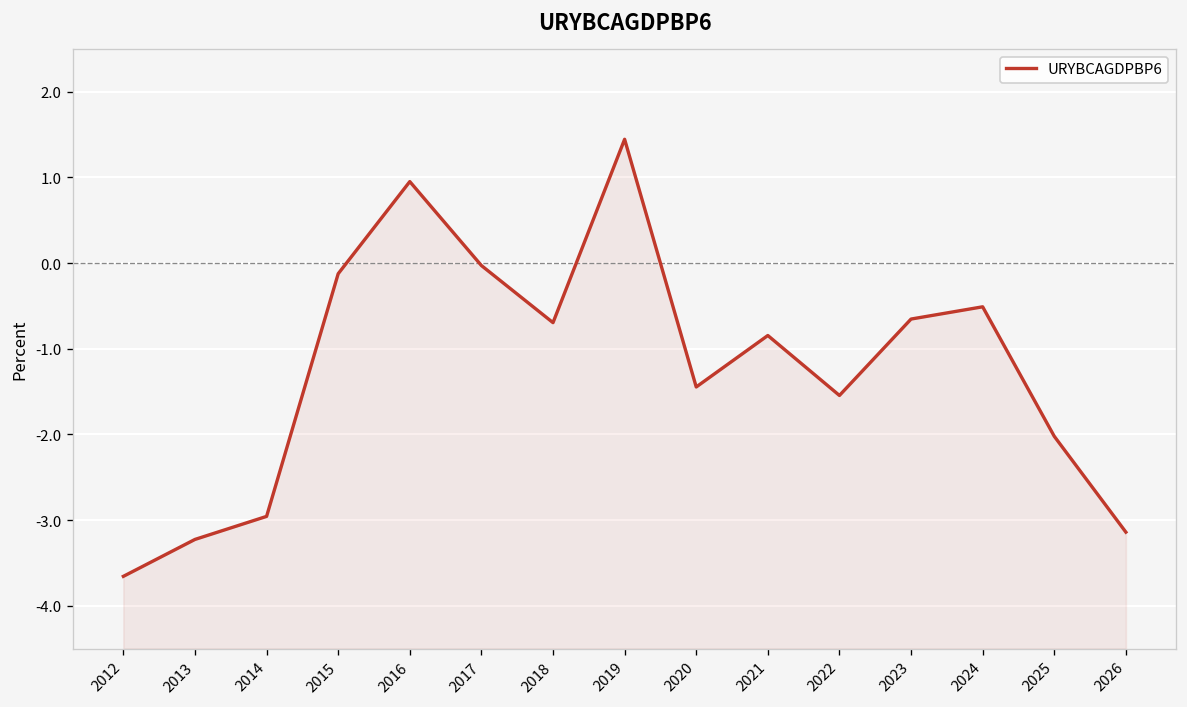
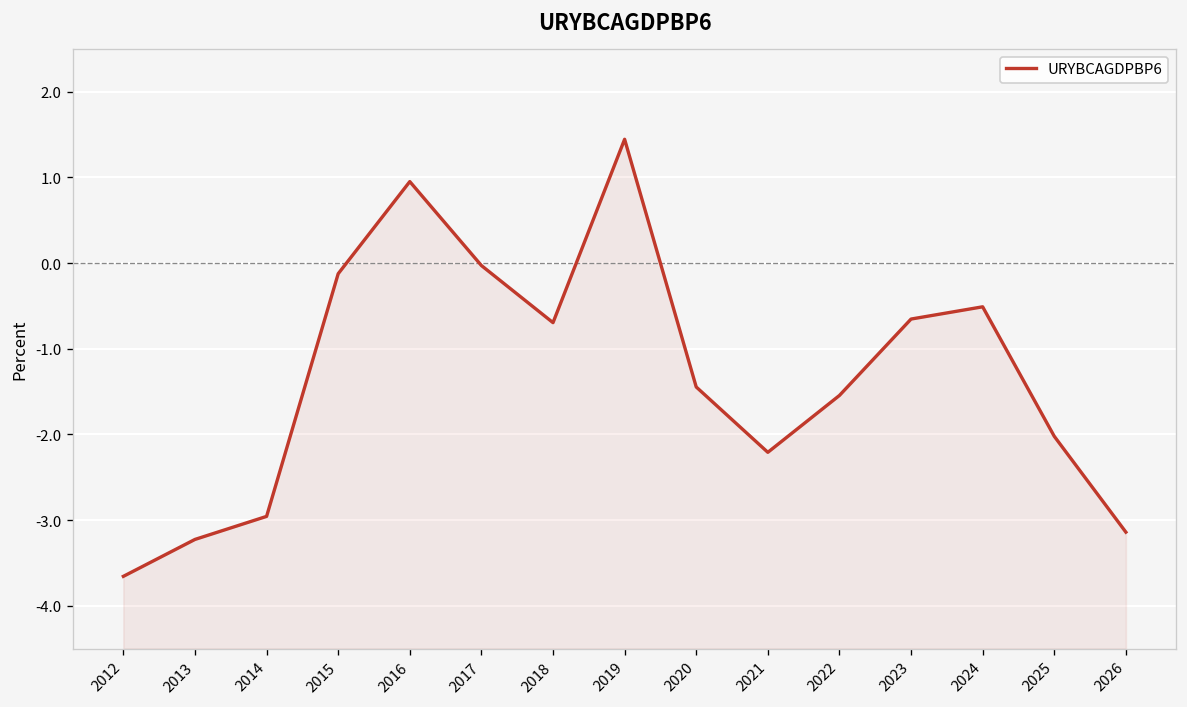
2021: -0.8 -> -2.2
